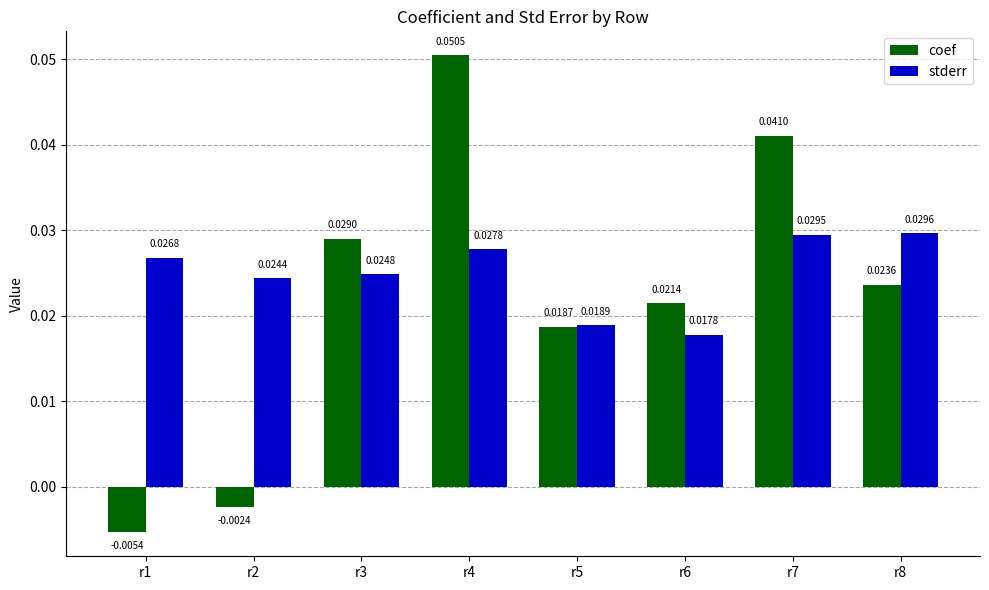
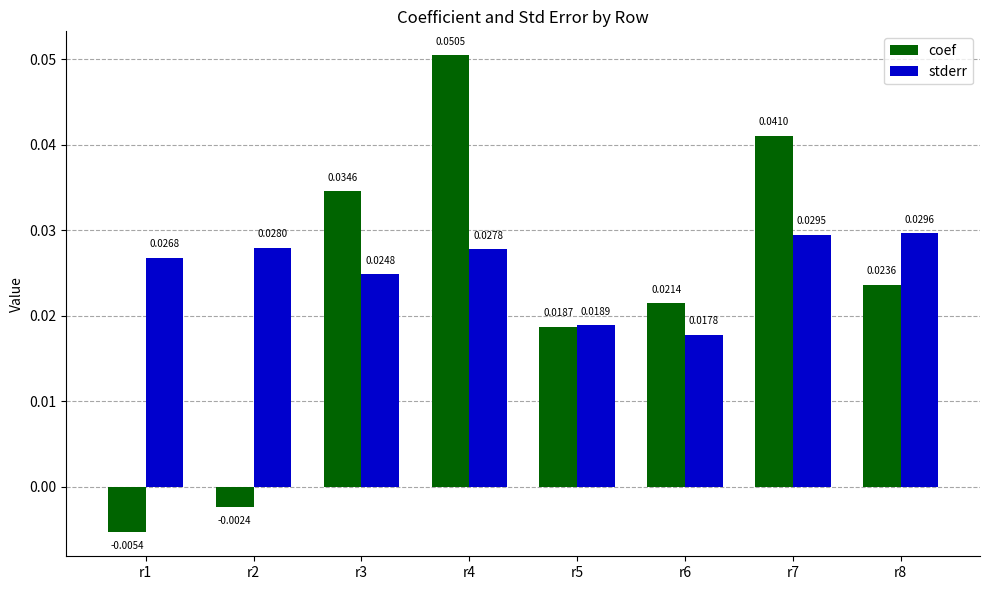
stderr, r2: 0.0244 -> 0.0280
coef, r3: 0.0290 -> 0.0346
